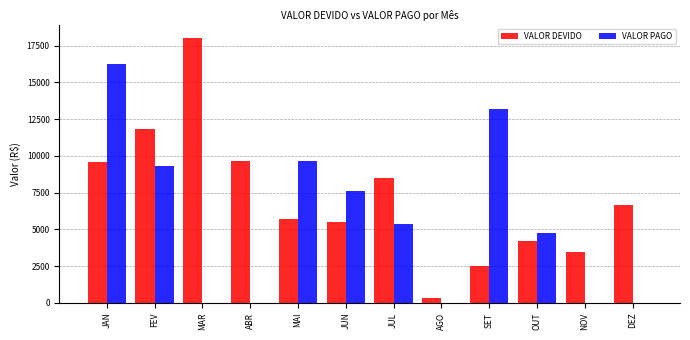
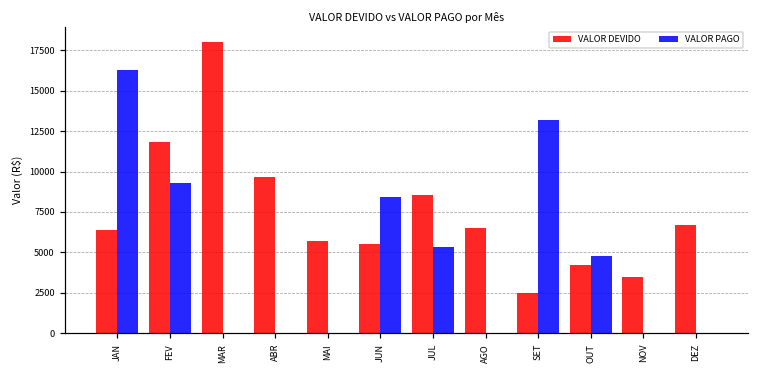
VALOR DEVIDO, JAN: 9600 -> 6400
VALOR PAGO, MAI: 9700 -> 0
VALOR PAGO, JUN: 7600 -> 8400
VALOR DEVIDO, AGO: 300 -> 6500
